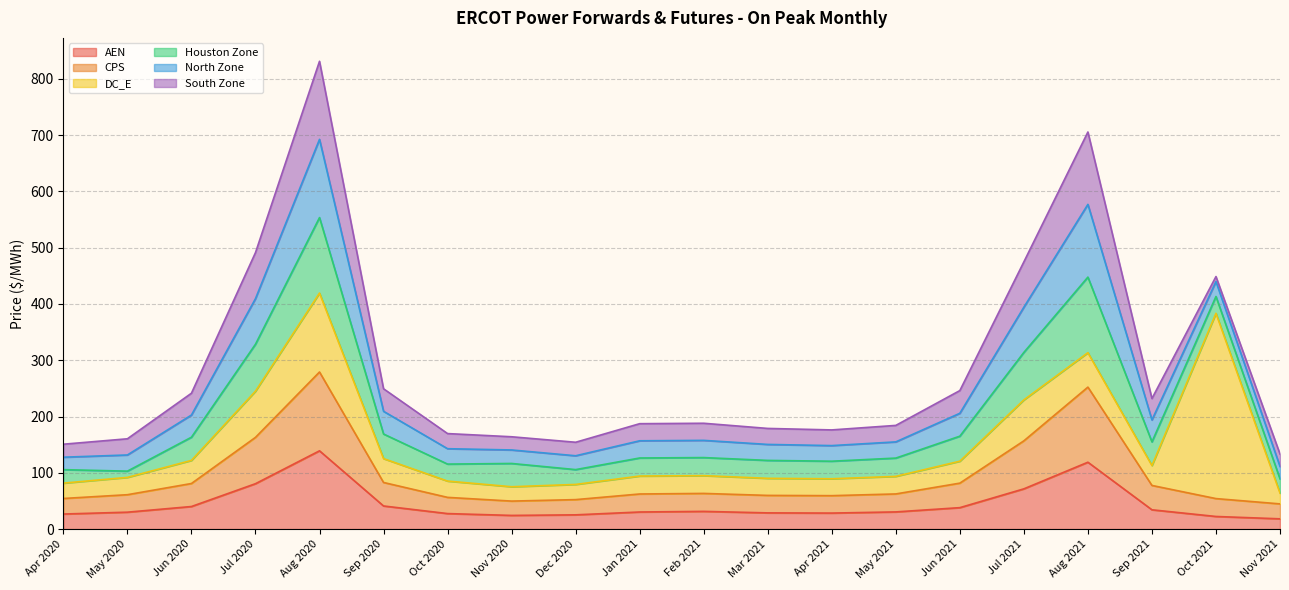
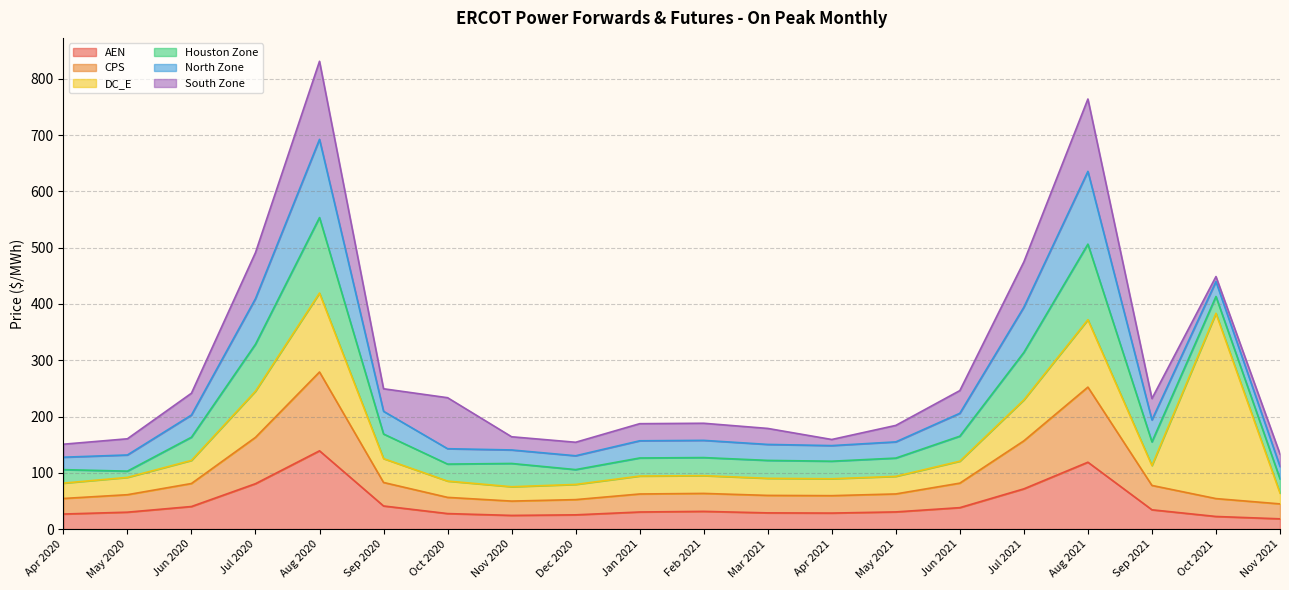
South Zone, Oct 2020: 30 -> 90
South Zone, Apr 2021: 30 -> 10
DC_E, Aug 2021: 60 -> 120
